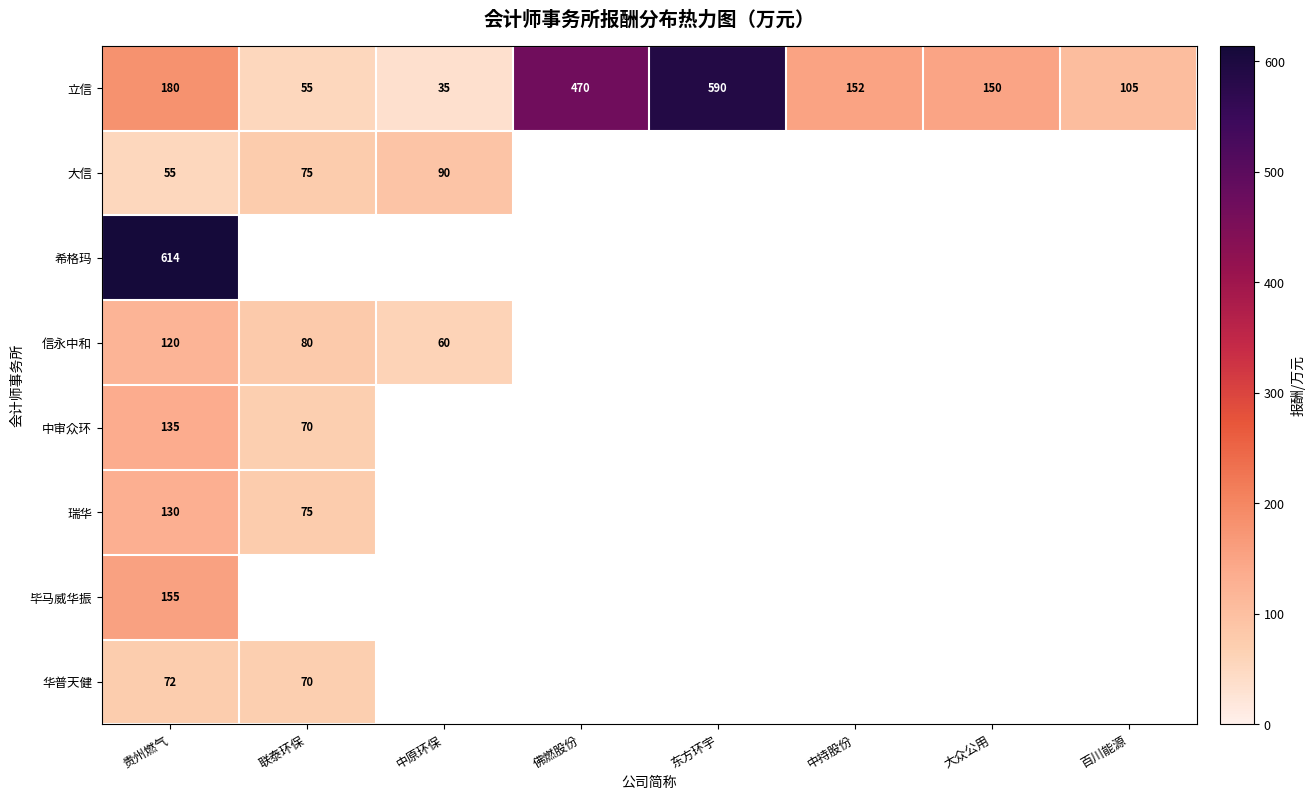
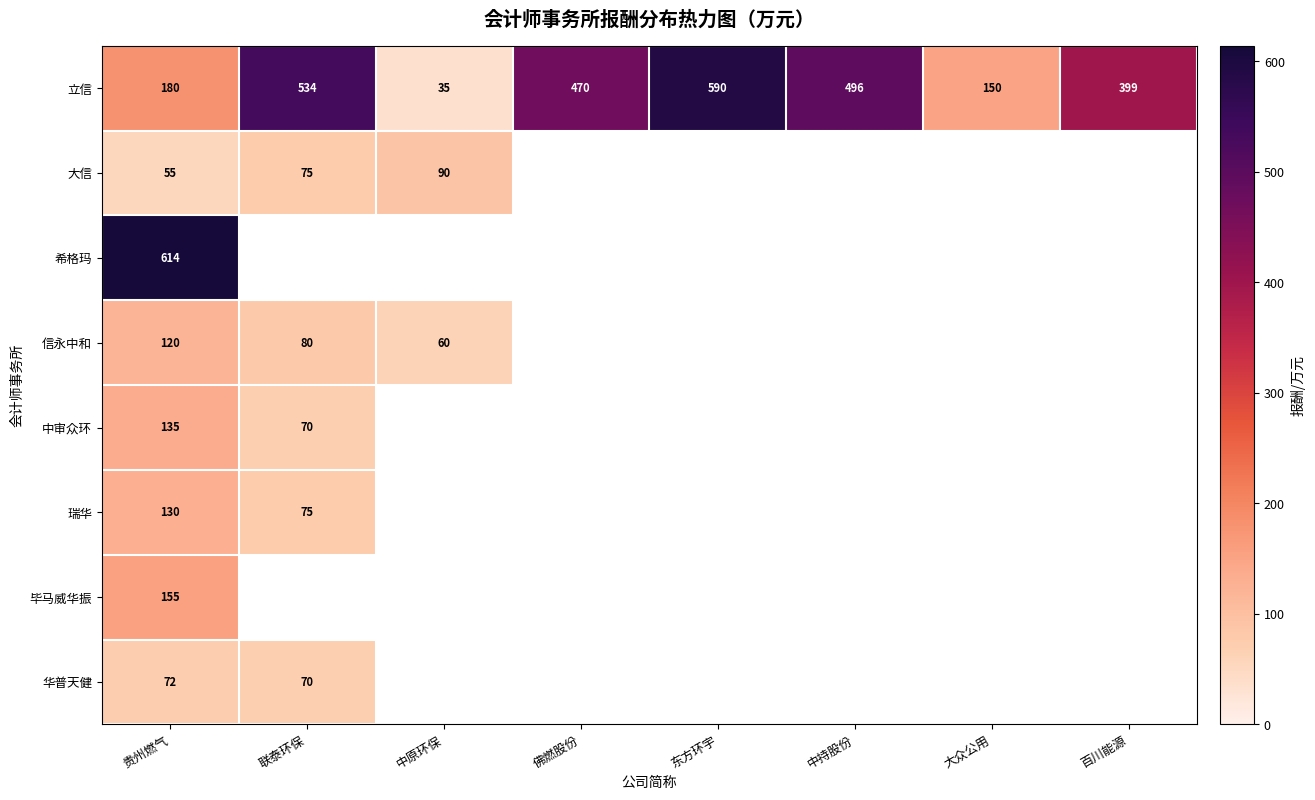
立信, 联泰环保: 55 -> 534
立信, 中持股份: 152 -> 496
立信, 百川能源: 105 -> 399
